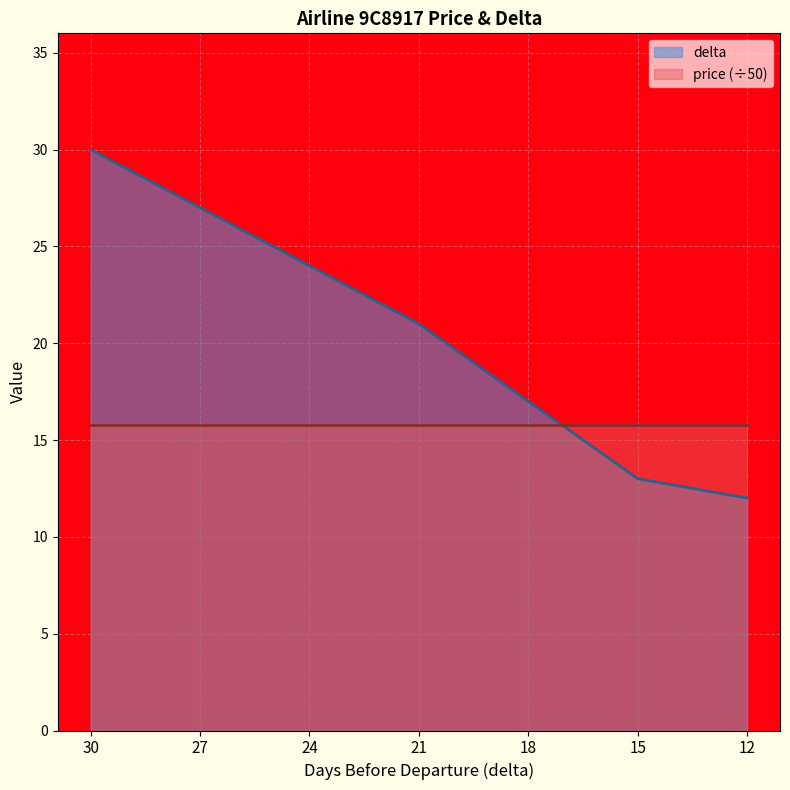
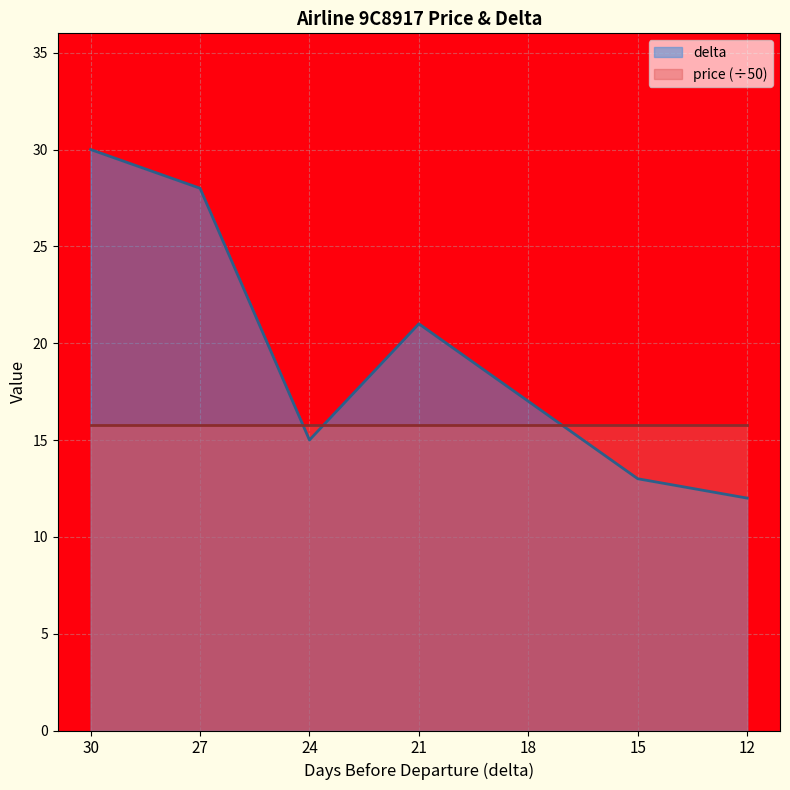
delta, 27: 27 -> 28
delta, 24: 24 -> 15
